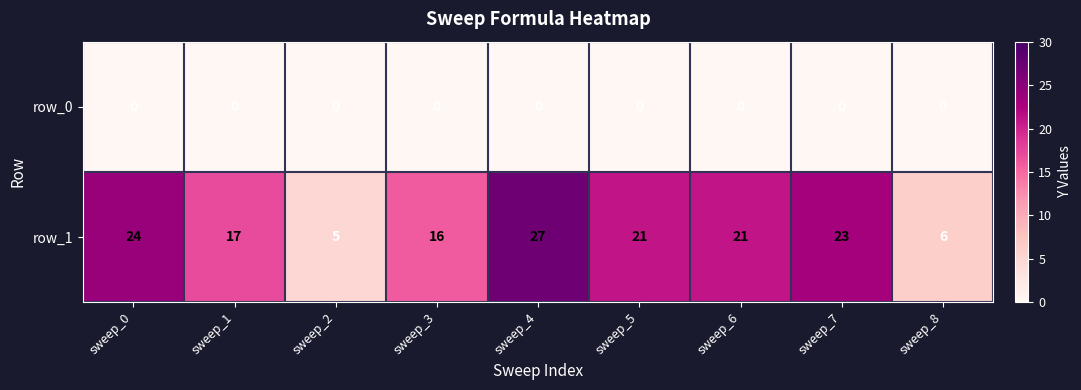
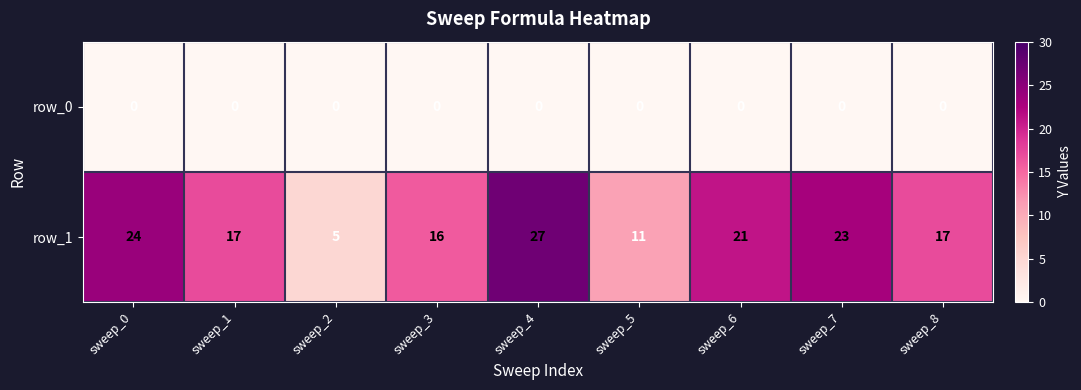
row_1, sweep_5: 21 -> 11
row_1, sweep_8: 6 -> 17
